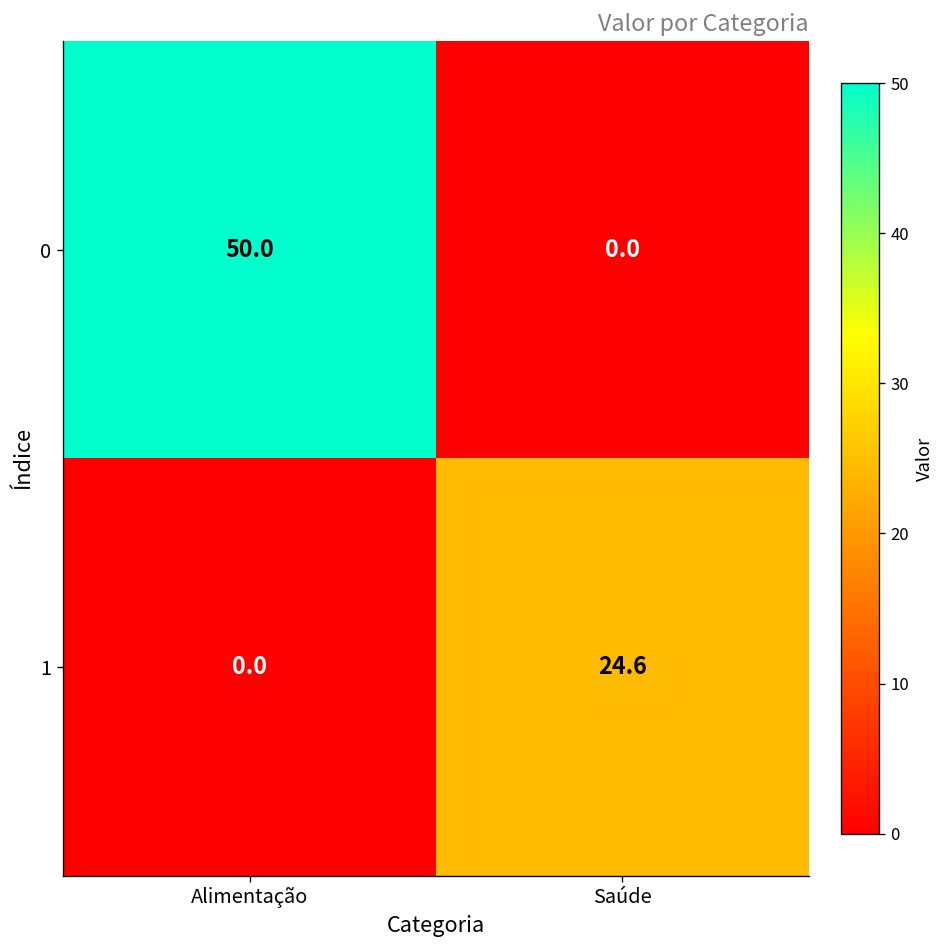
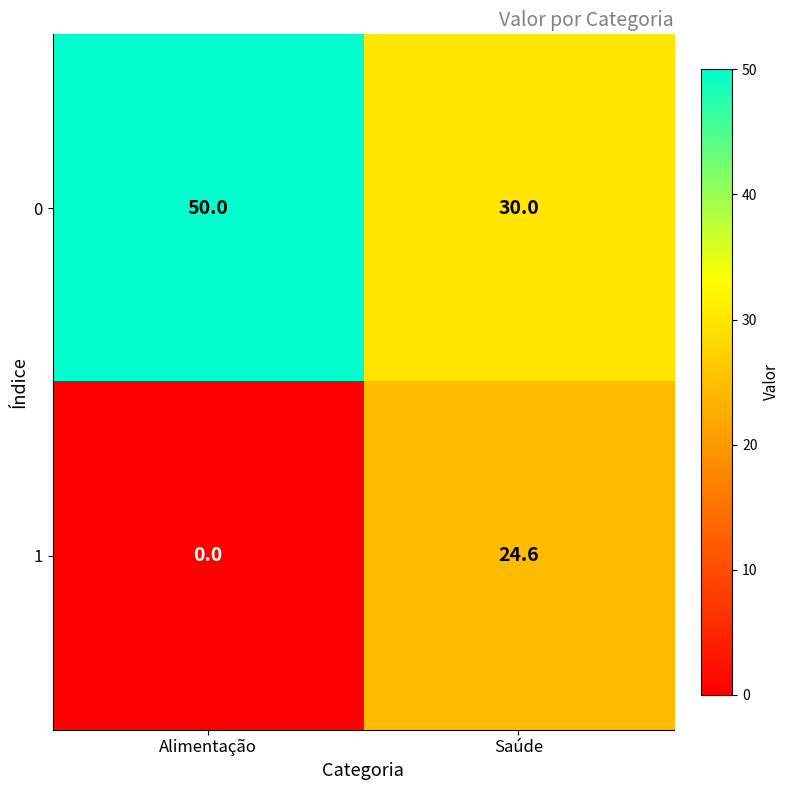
0, Saúde: 0.0 -> 30.0
